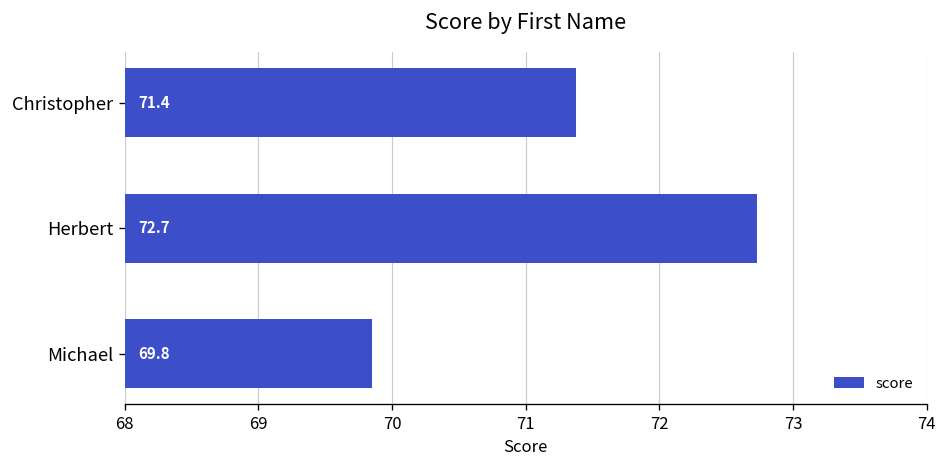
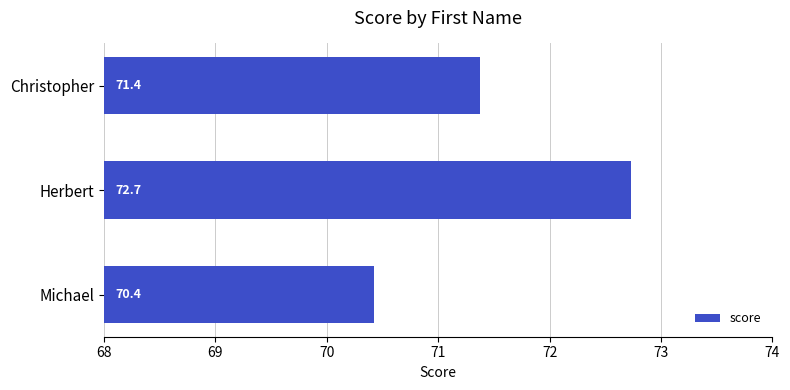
Michael: 69.8 -> 70.4
